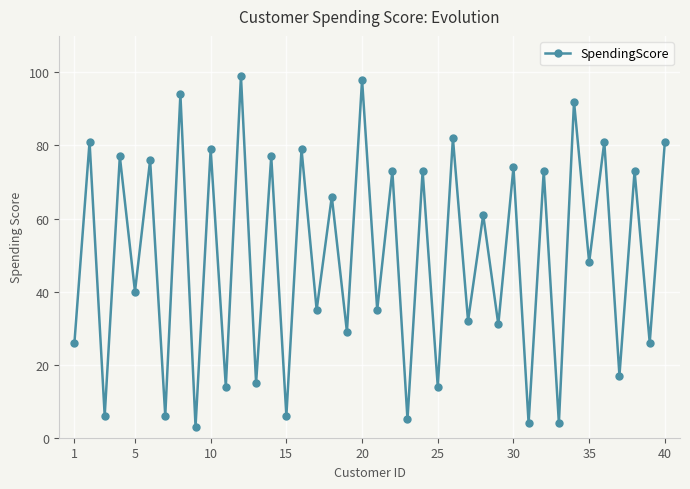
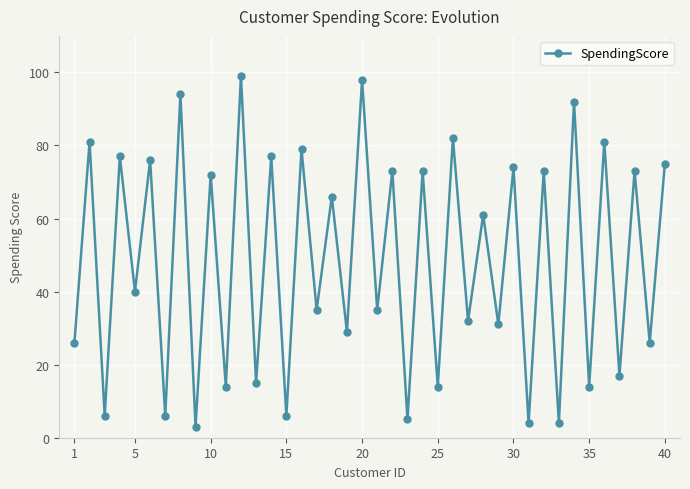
10: 79 -> 72
35: 48 -> 14
40: 81 -> 75
